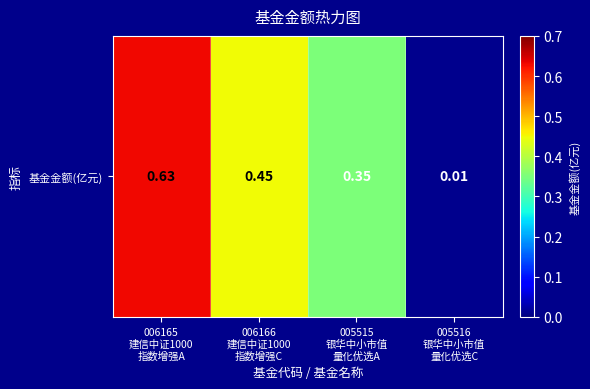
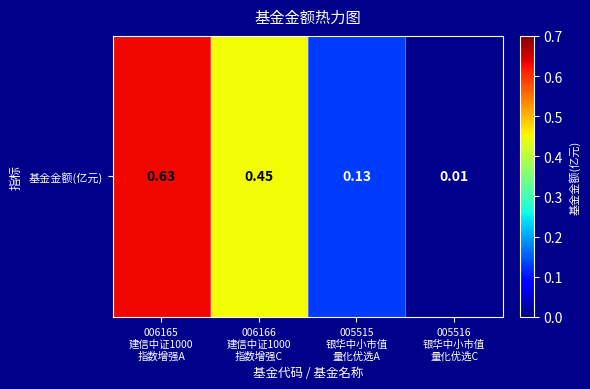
基金金额(亿元), 005515 银华中小市值 量化优选A: 0.35 -> 0.13
